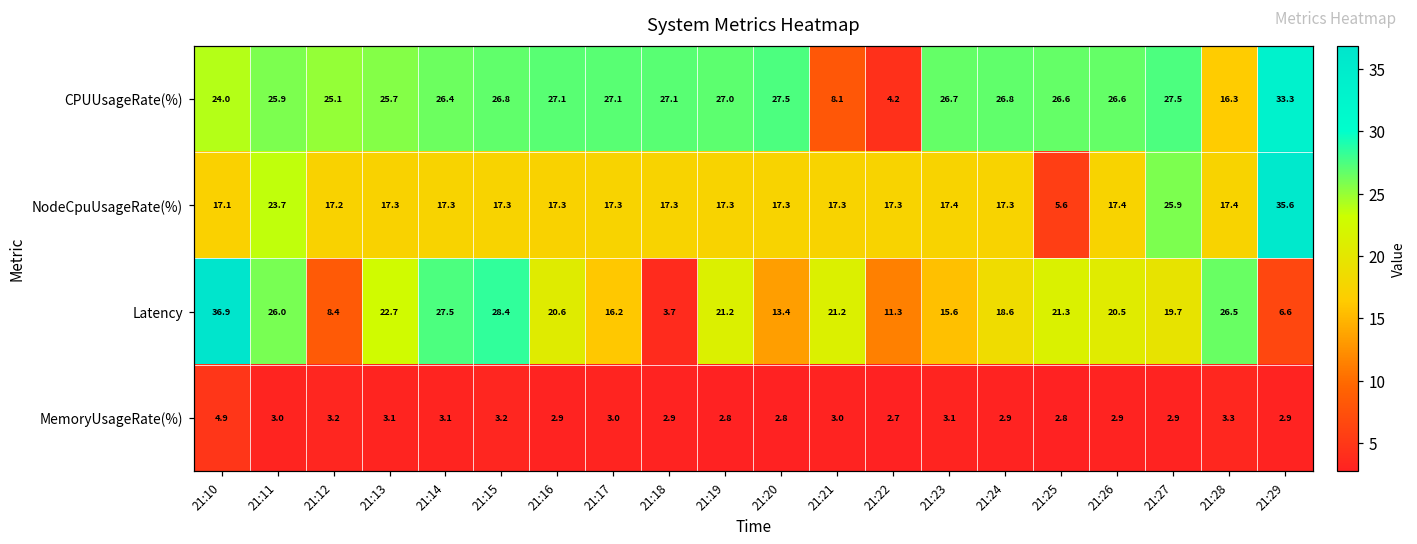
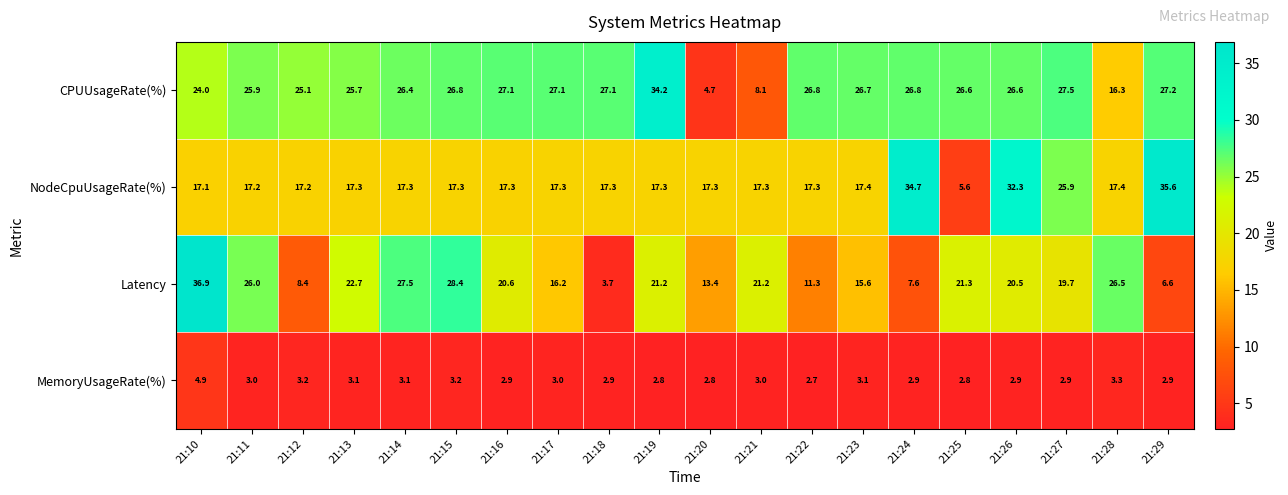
CPUUsageRate(%), 21:19: 27.0 -> 34.2
CPUUsageRate(%), 21:20: 27.5 -> 4.7
CPUUsageRate(%), 21:22: 4.2 -> 26.8
CPUUsageRate(%), 21:29: 33.3 -> 27.2
NodeCpuUsageRate(%), 21:11: 23.7 -> 17.2
NodeCpuUsageRate(%), 21:24: 17.3 -> 34.7
NodeCpuUsageRate(%), 21:26: 17.4 -> 32.3
Latency, 21:24: 18.6 -> 7.6
